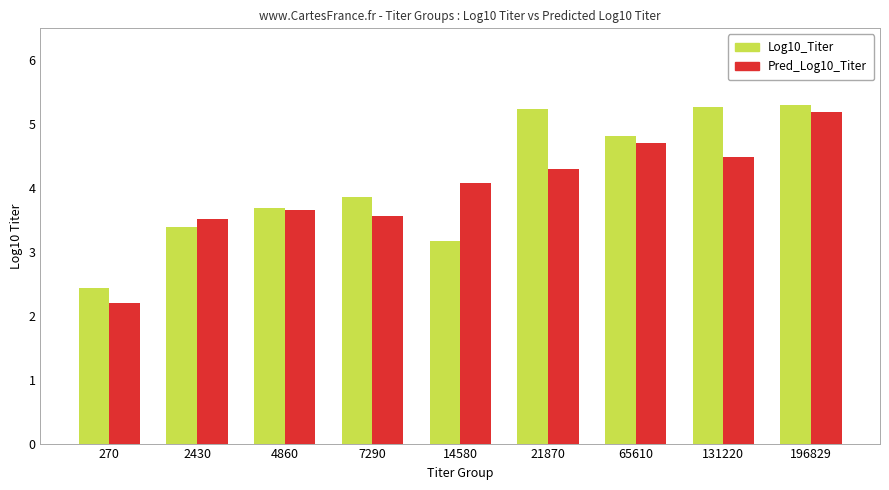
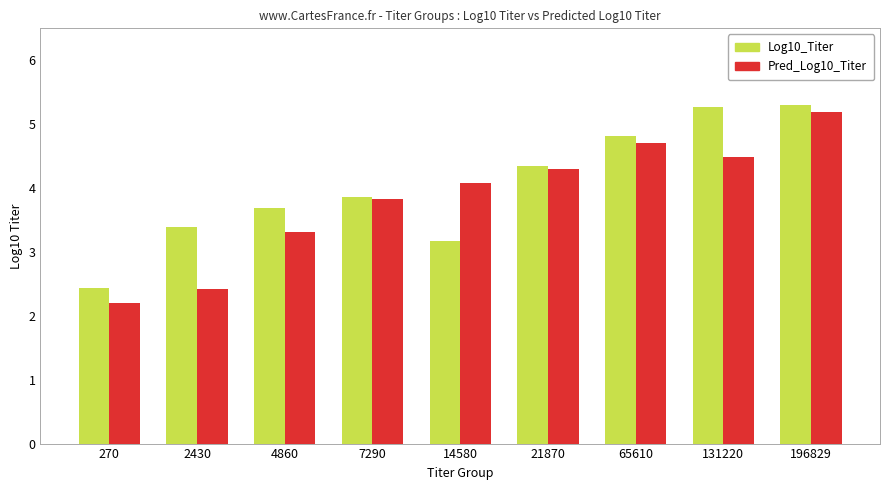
Pred_Log10_Titer, 2430: 3.5 -> 2.4
Pred_Log10_Titer, 4860: 3.6 -> 3.3
Pred_Log10_Titer, 7290: 3.6 -> 3.8
Log10_Titer, 21870: 5.2 -> 4.3
